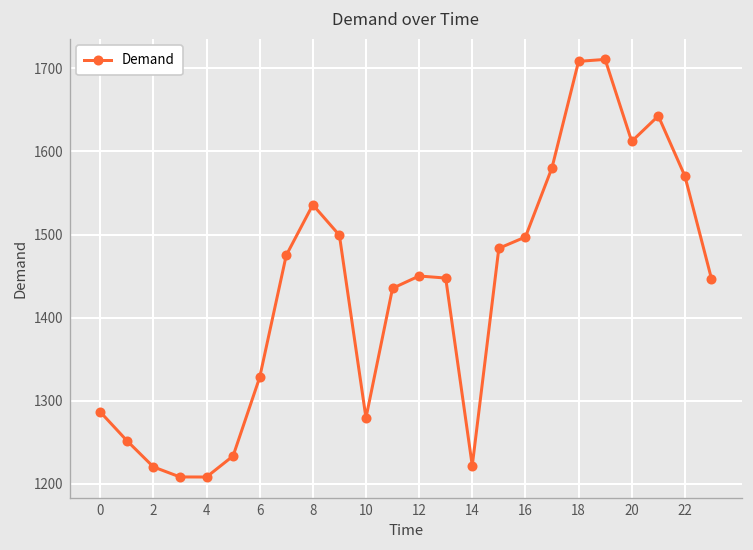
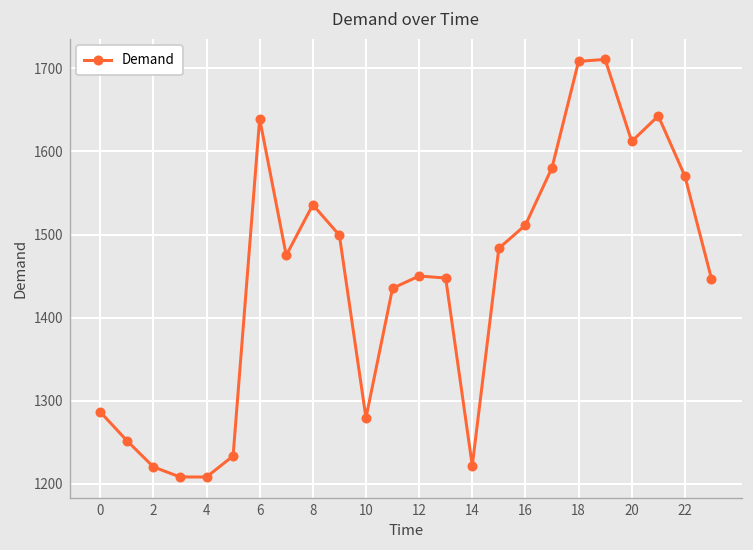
6: 1330 -> 1640
16: 1500 -> 1510
